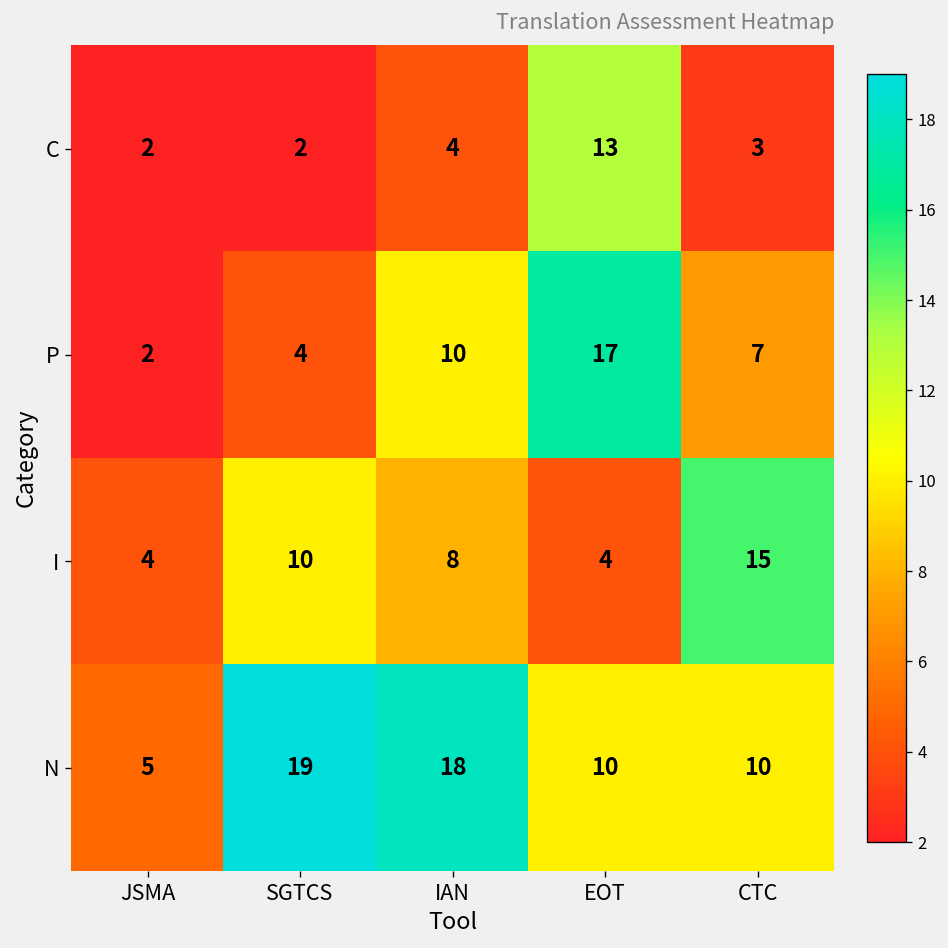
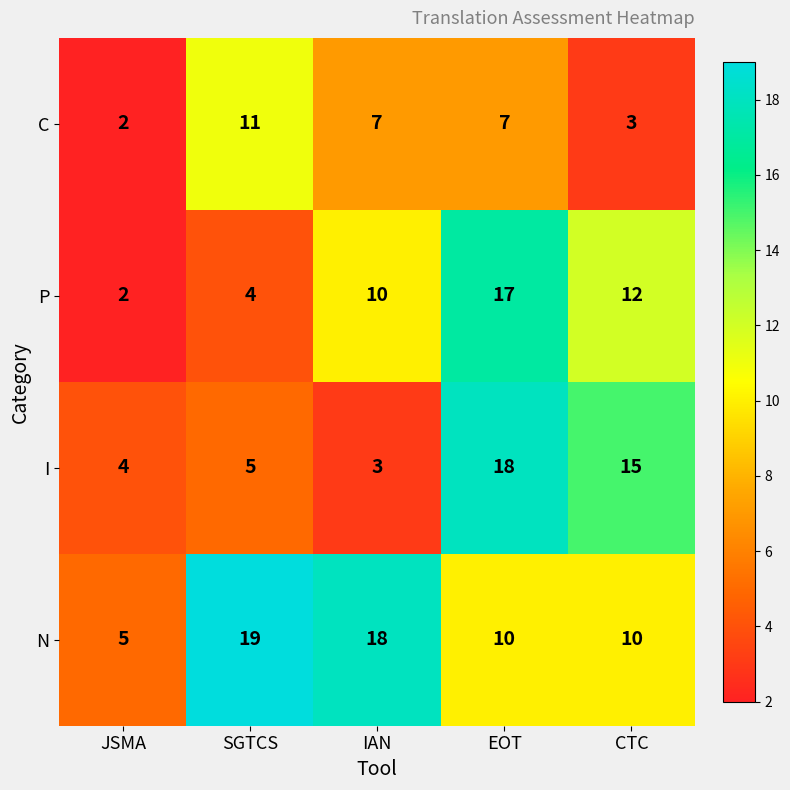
C, SGTCS: 2 -> 11
C, IAN: 4 -> 7
C, EOT: 13 -> 7
P, CTC: 7 -> 12
I, SGTCS: 10 -> 5
I, IAN: 8 -> 3
I, EOT: 4 -> 18
